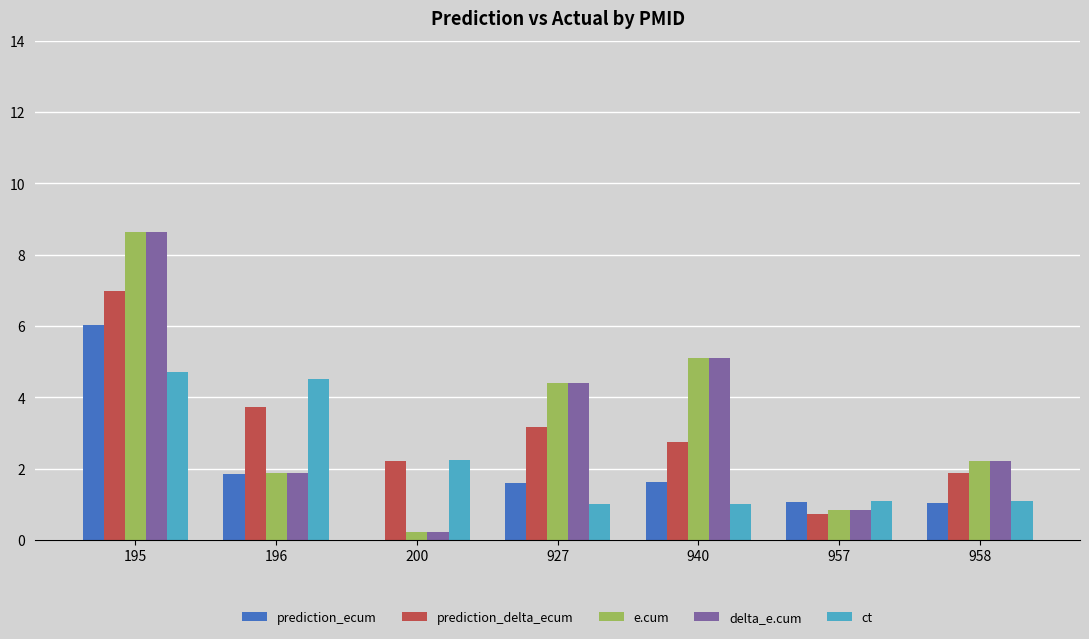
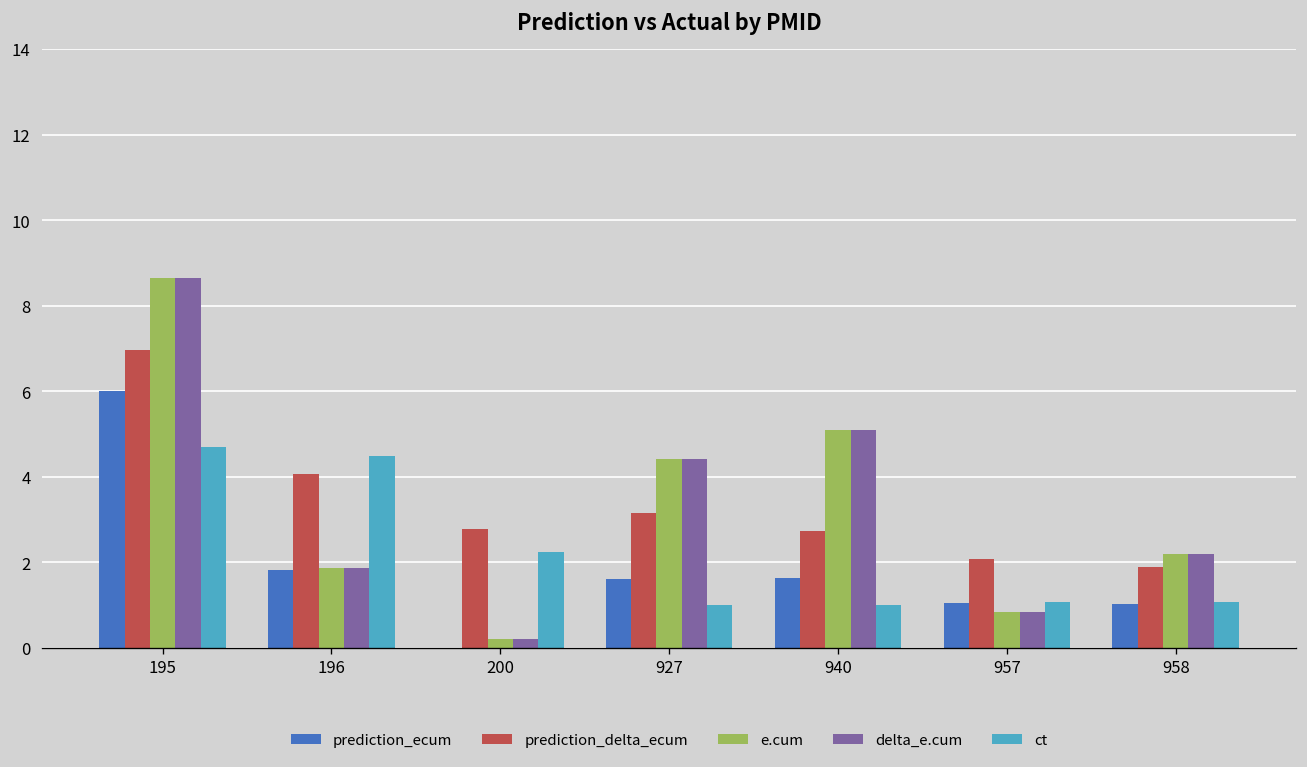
prediction_delta_ecum, 196: 3.7 -> 4.1
prediction_delta_ecum, 200: 2.2 -> 2.8
prediction_delta_ecum, 957: 0.7 -> 2.1
